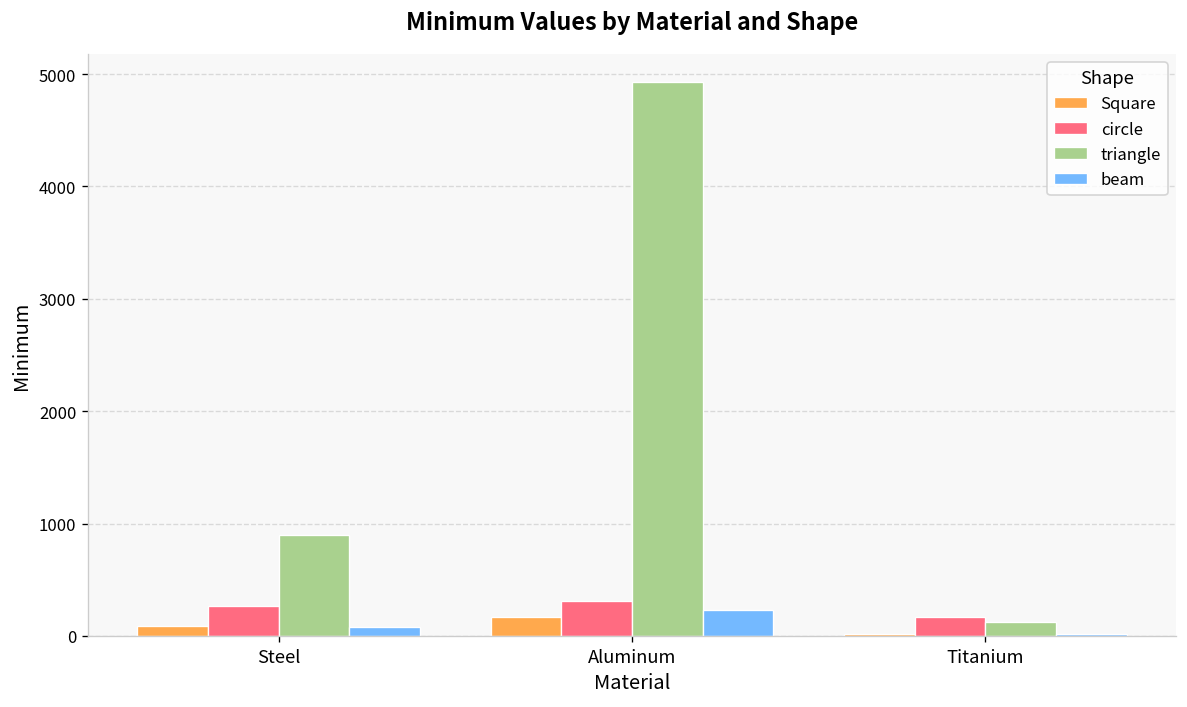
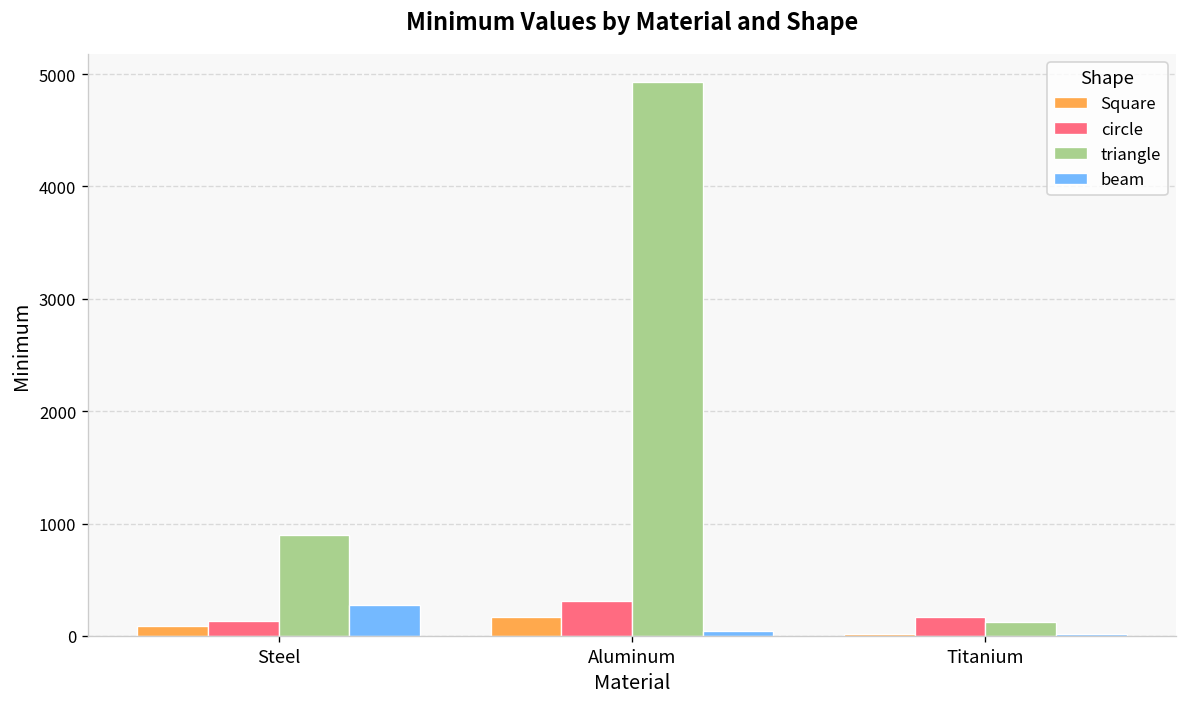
circle, Steel: 300 -> 100
beam, Steel: 100 -> 300
beam, Aluminum: 200 -> 0
